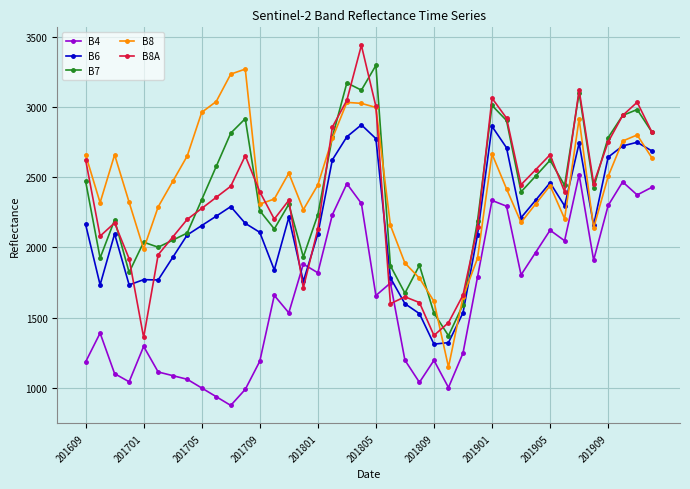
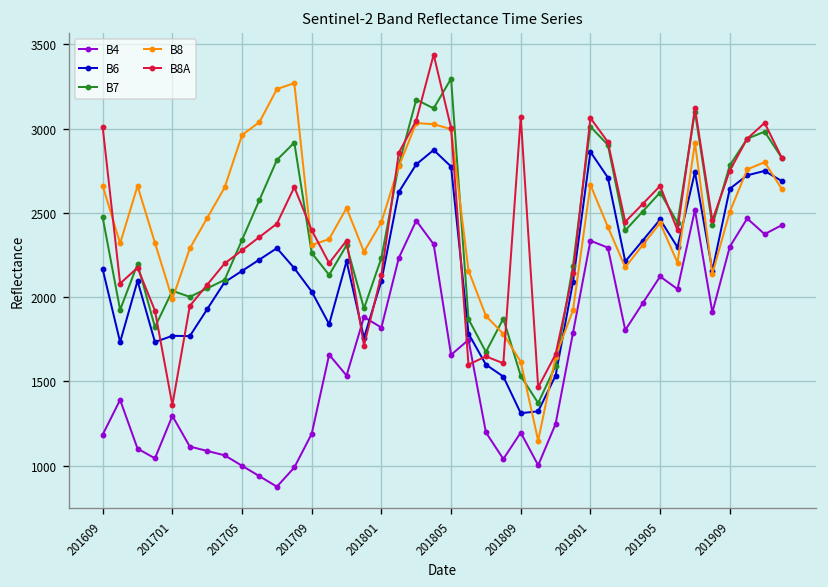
B8A, 201609: 2630 -> 3010
B6, 201709: 2110 -> 2030
B8A, 201809: 1370 -> 3070
